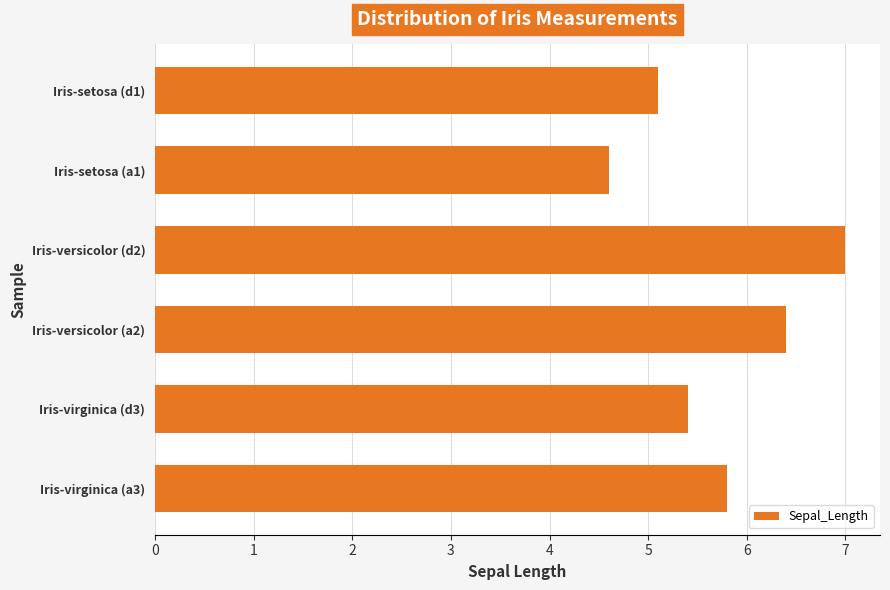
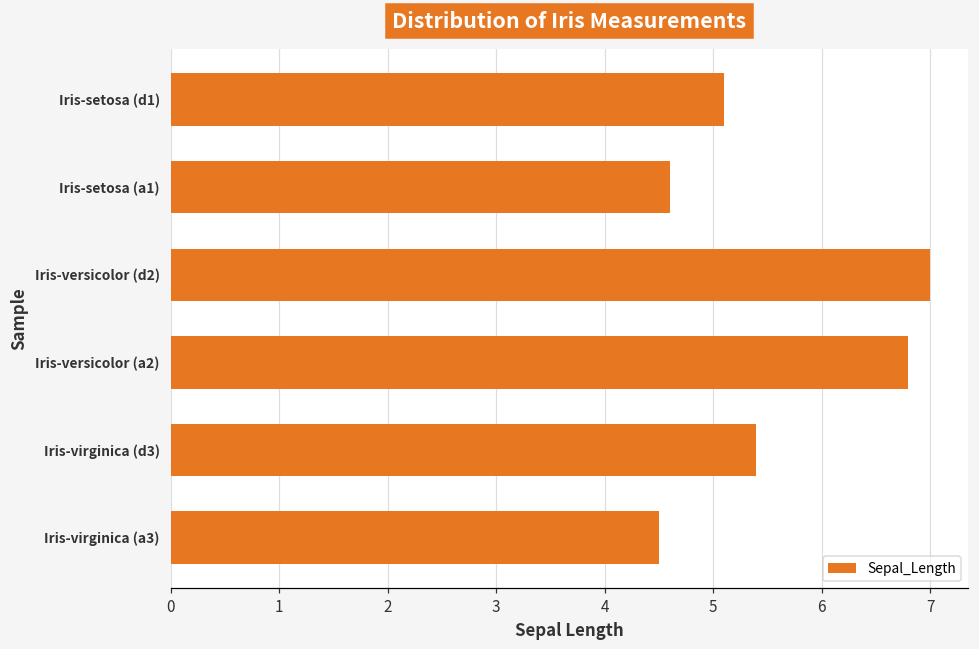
Iris-versicolor (a2): 6.4 -> 6.8
Iris-virginica (a3): 5.8 -> 4.5
